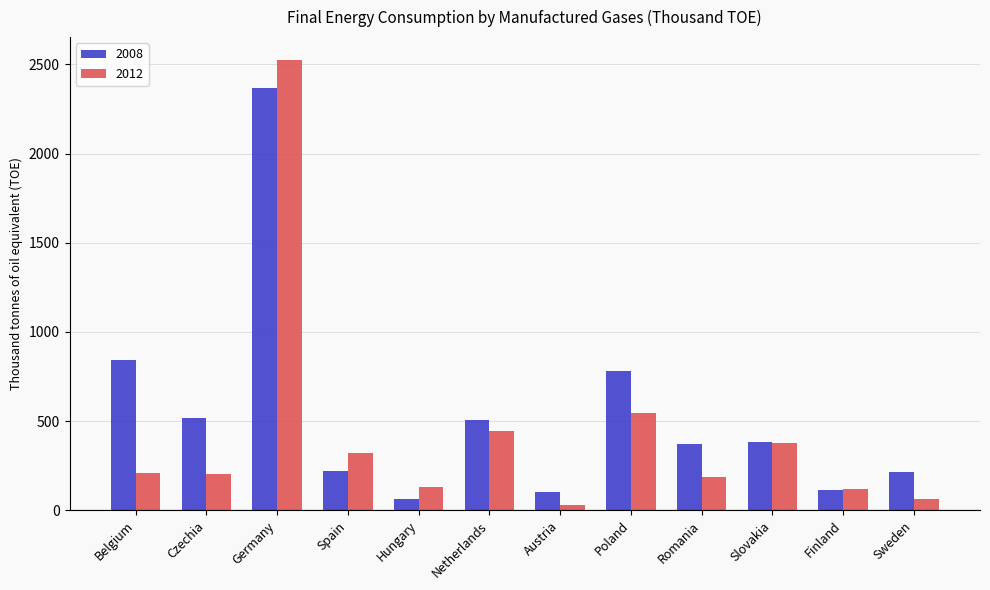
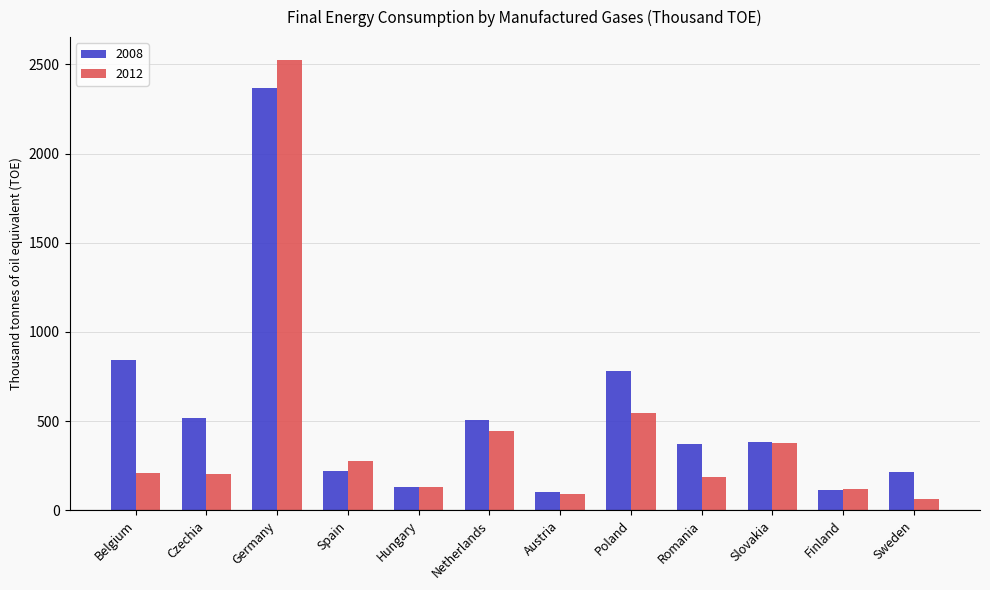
2012, Spain: 320 -> 280
2008, Hungary: 60 -> 130
2012, Austria: 30 -> 90
